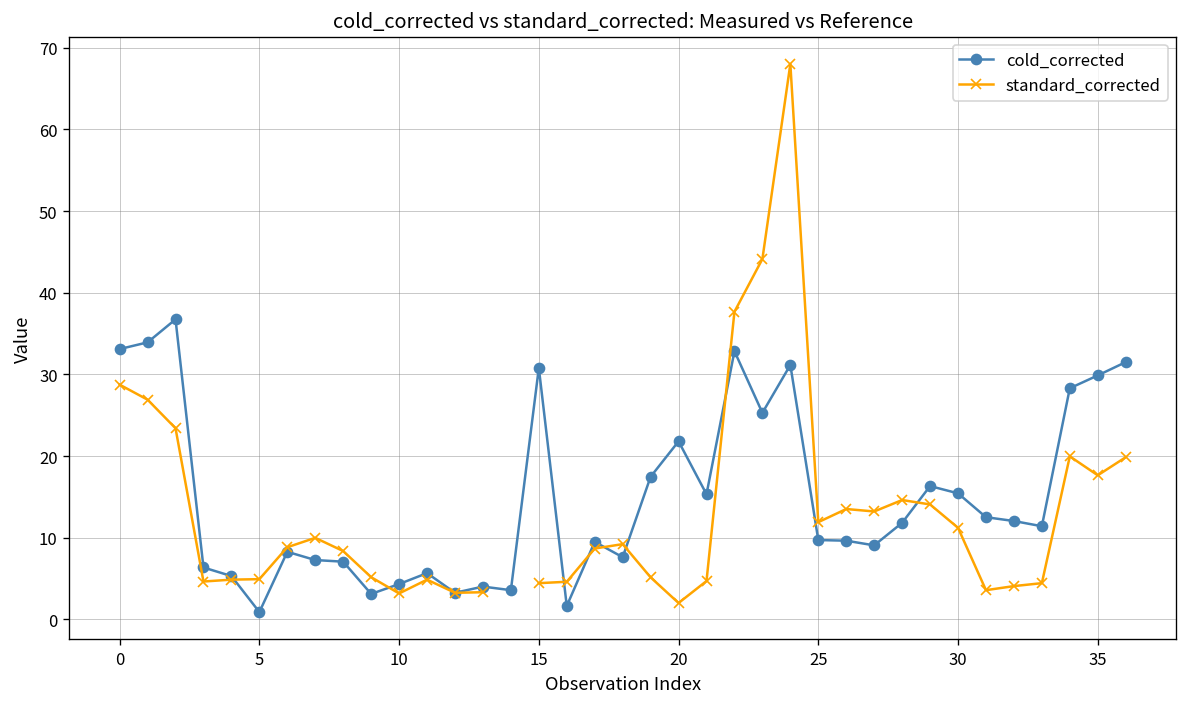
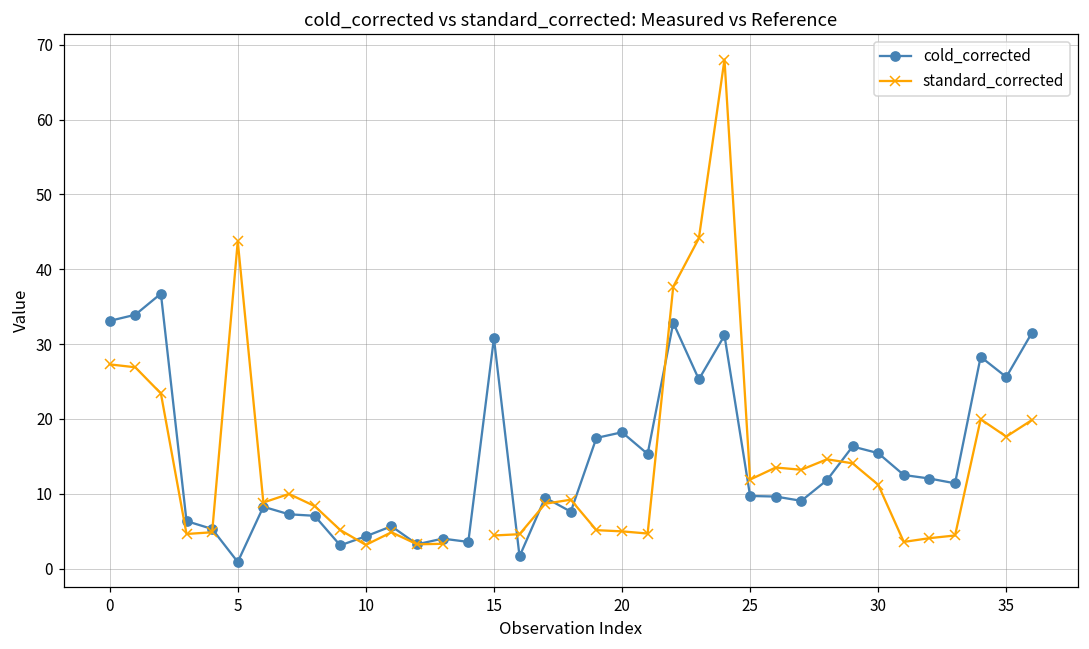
standard_corrected, 0: 29 -> 27
standard_corrected, 5: 5 -> 44
cold_corrected, 20: 22 -> 18
standard_corrected, 20: 2 -> 5
cold_corrected, 35: 30 -> 26
